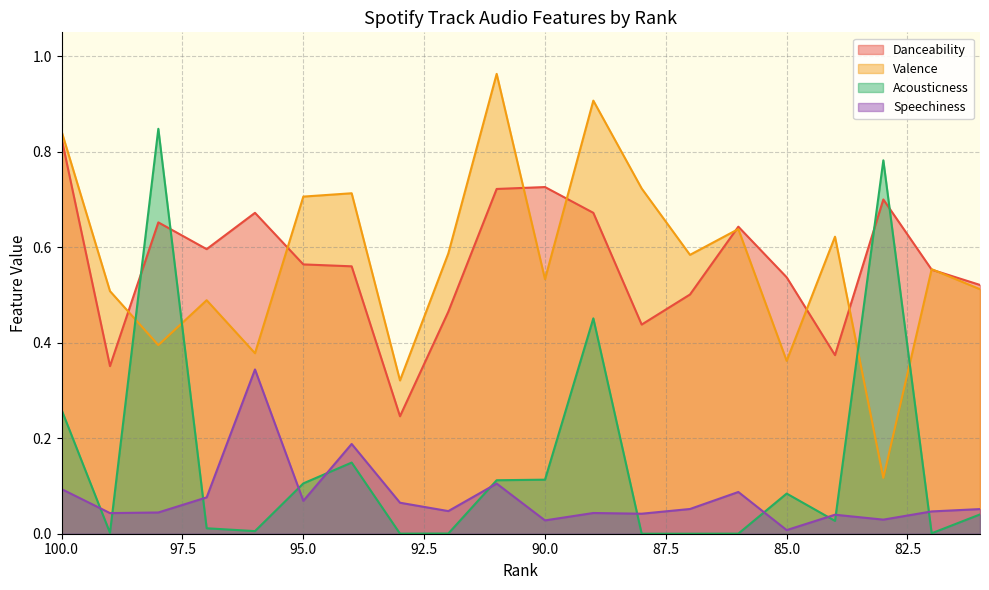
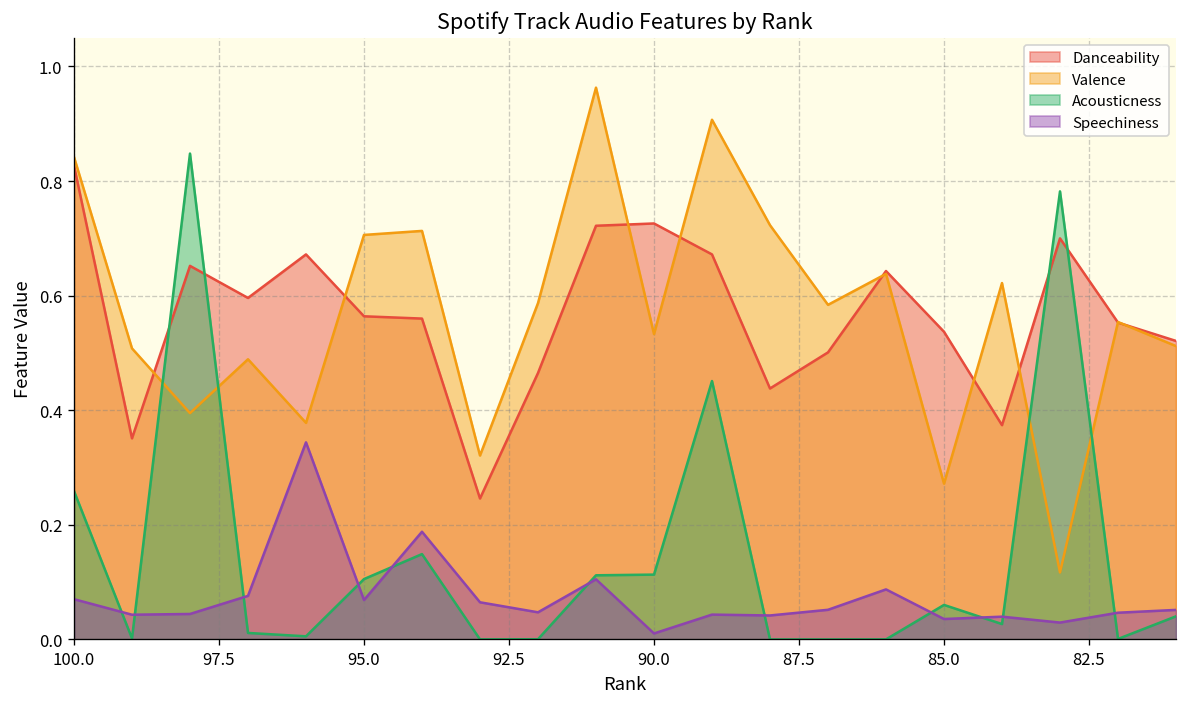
Speechiness, 100.0: 0.09 -> 0.07
Speechiness, 90.0: 0.03 -> 0.01
Valence, 85.0: 0.36 -> 0.27
Acousticness, 85.0: 0.08 -> 0.06
Speechiness, 85.0: 0.01 -> 0.04
